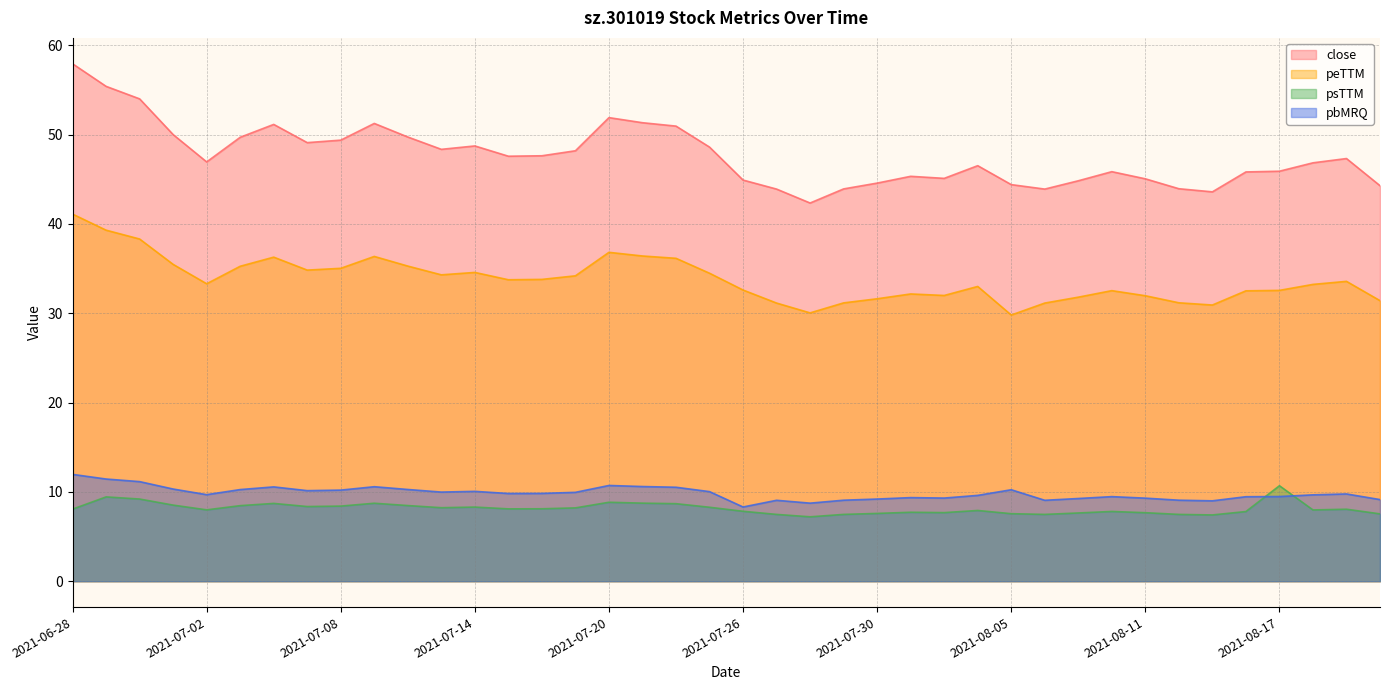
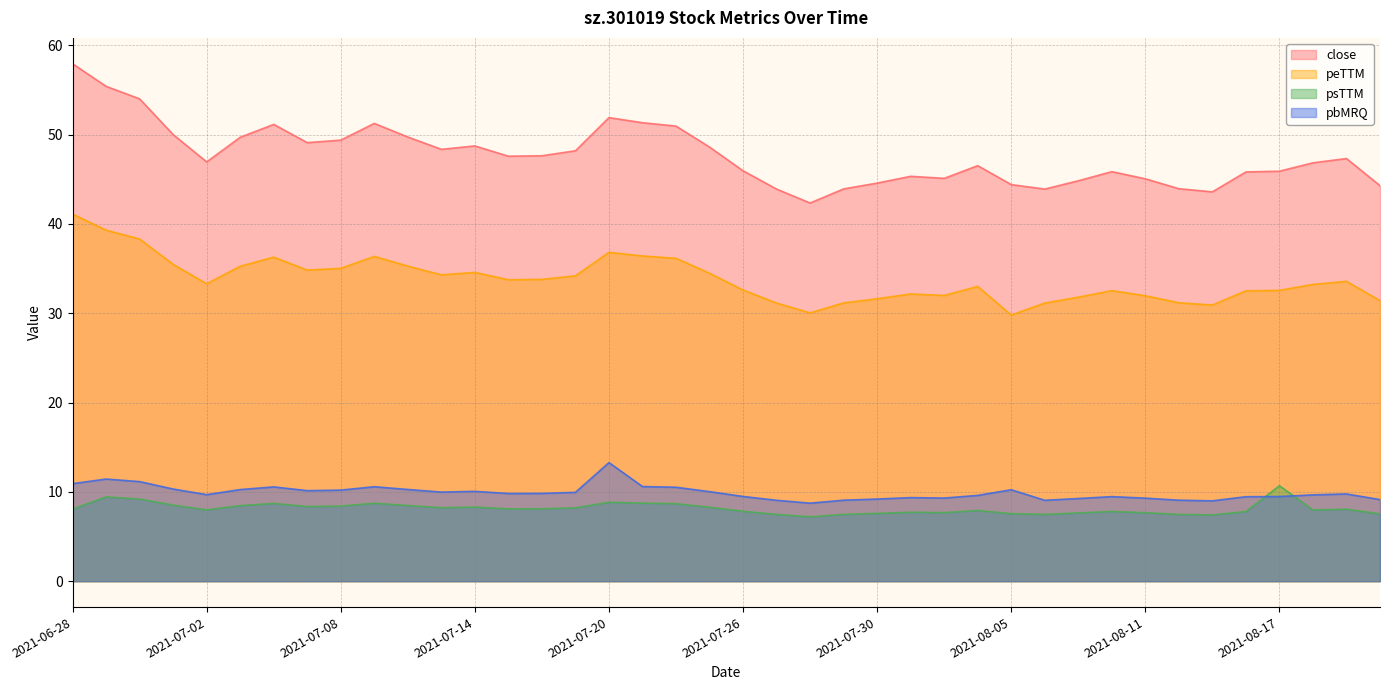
pbMRQ, 2021-06-28: 12 -> 11
pbMRQ, 2021-07-20: 11 -> 13
close, 2021-07-26: 45 -> 46
pbMRQ, 2021-07-26: 8 -> 9
